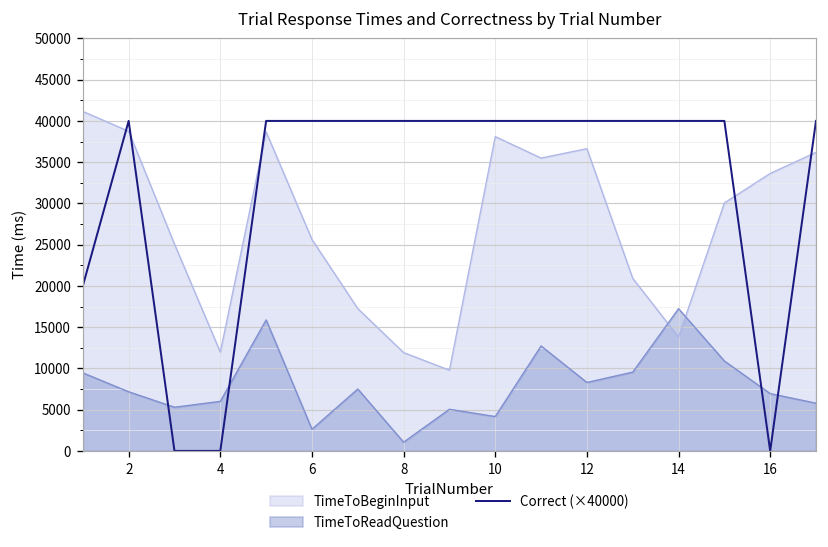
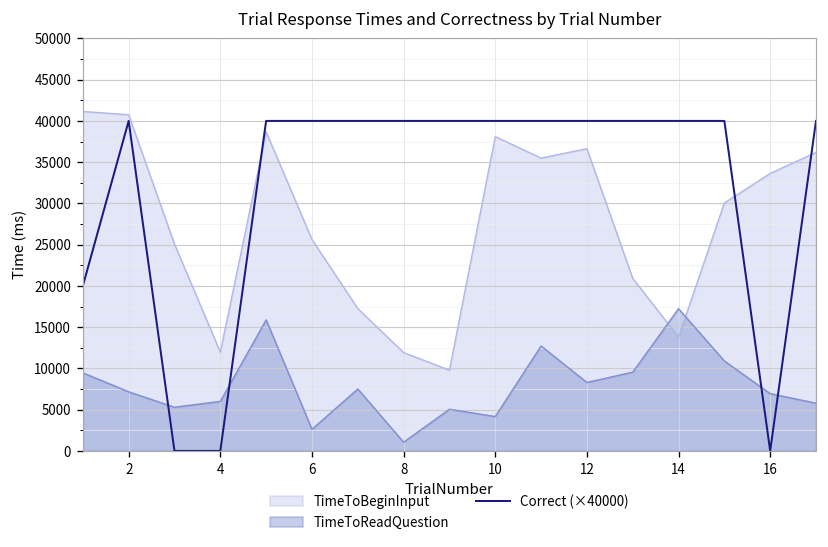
TimeToBeginInput, 2: 39000 -> 41000
